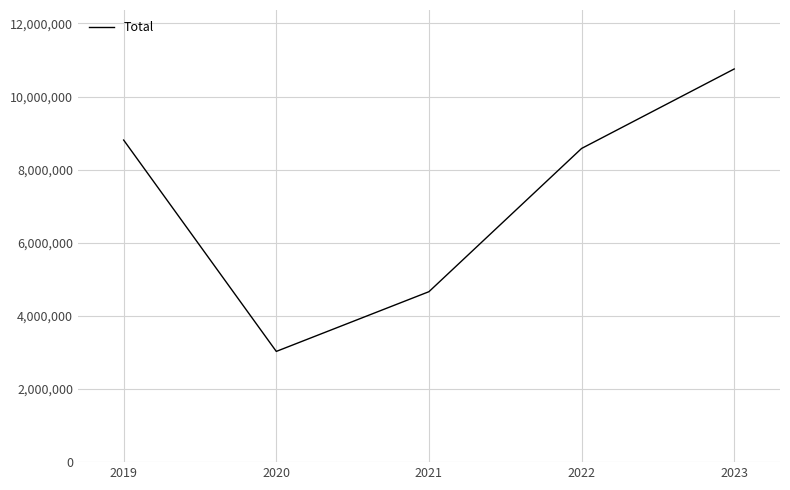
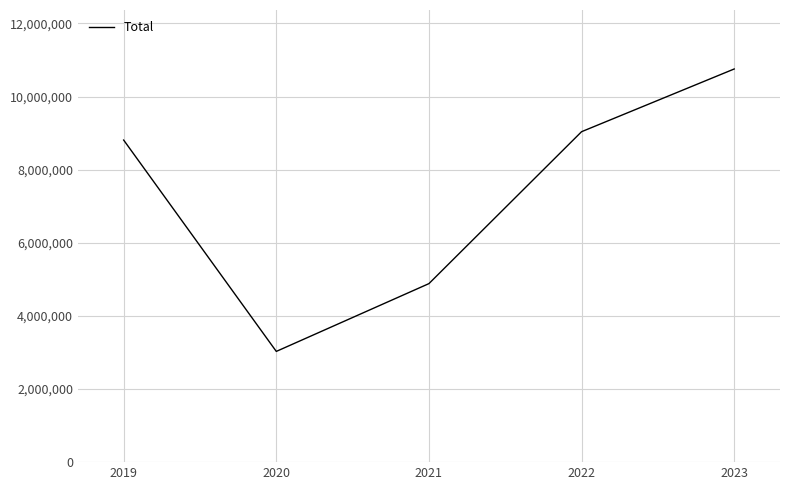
2021: 4,700,000 -> 4,900,000
2022: 8,600,000 -> 9,000,000
